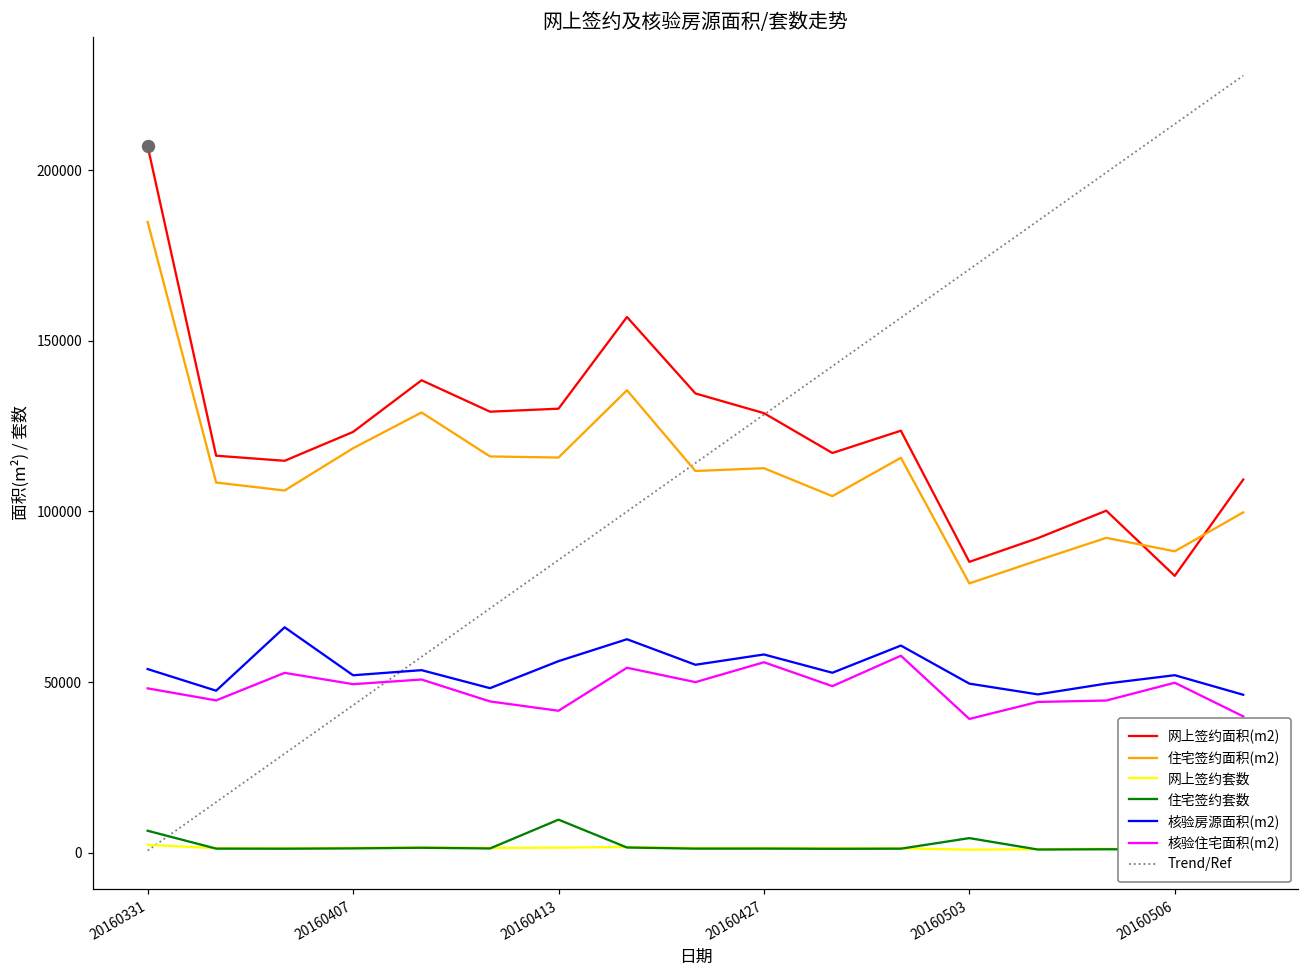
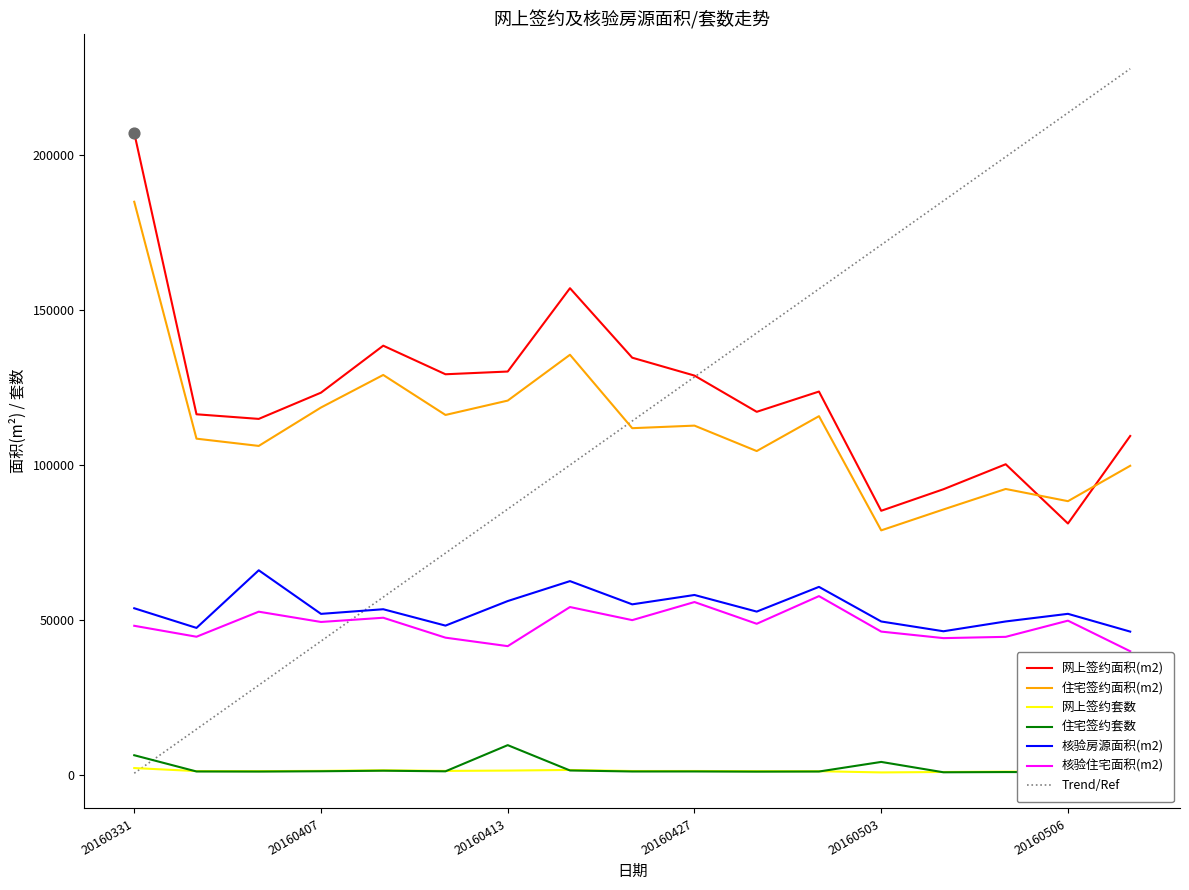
住宅签约面积(m2), 20160413: 116000 -> 121000
核验住宅面积(m2), 20160503: 39000 -> 46000
